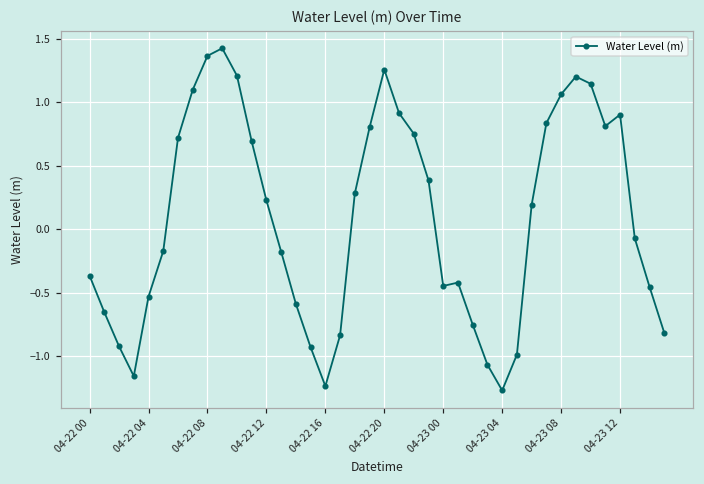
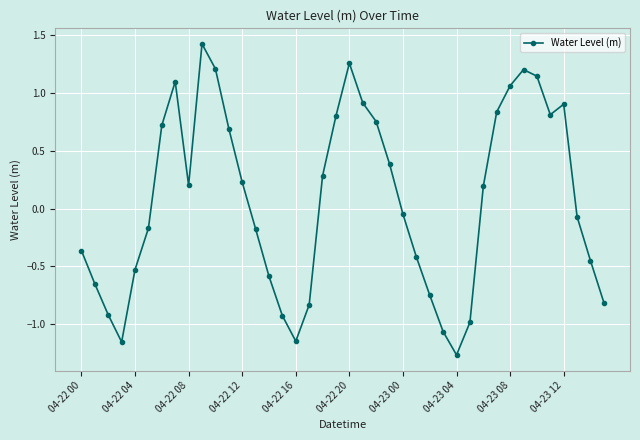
04-22 08: 1.37 -> 0.20
04-22 16: -1.23 -> -1.15
04-23 00: -0.45 -> -0.05
